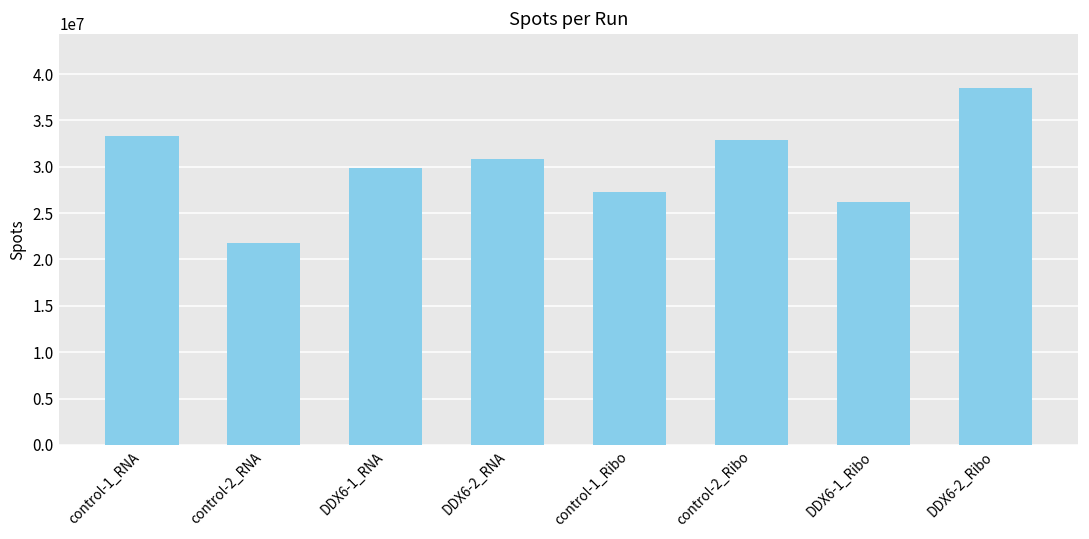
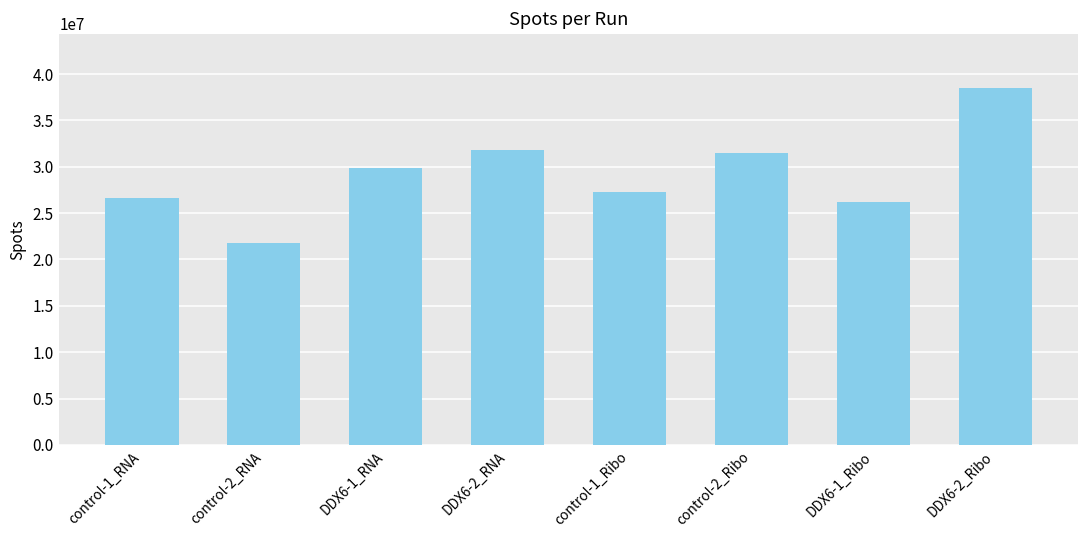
control-1_RNA: 33000000 -> 27000000
DDX6-2_RNA: 31000000 -> 32000000
control-2_Ribo: 33000000 -> 31000000
